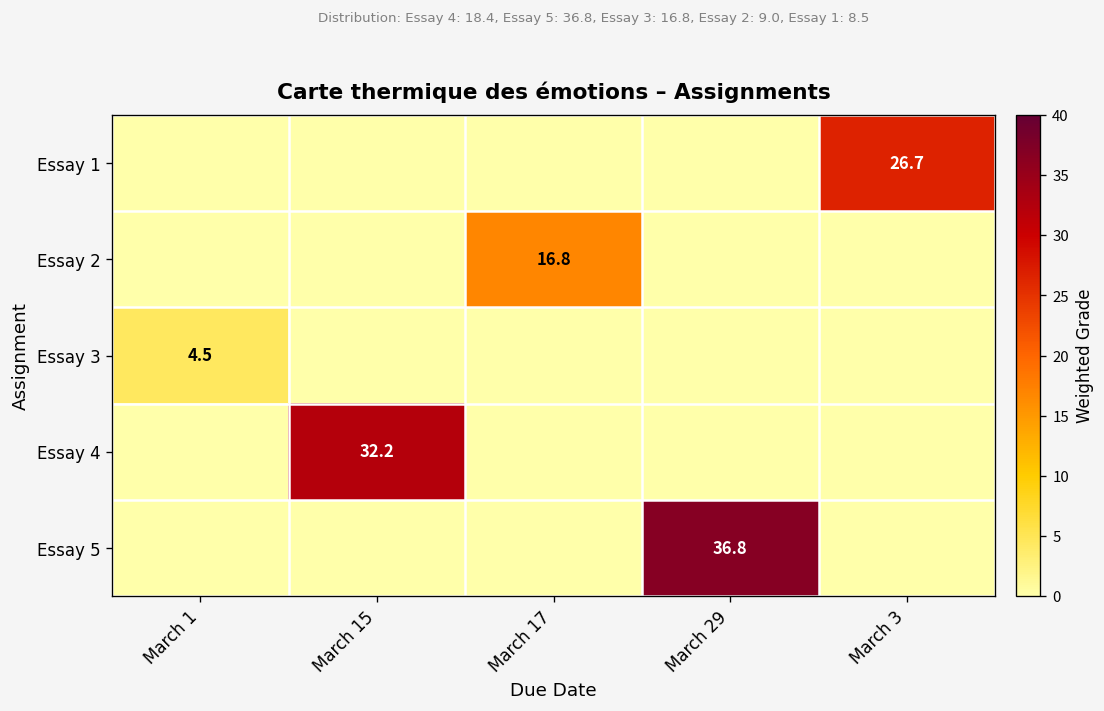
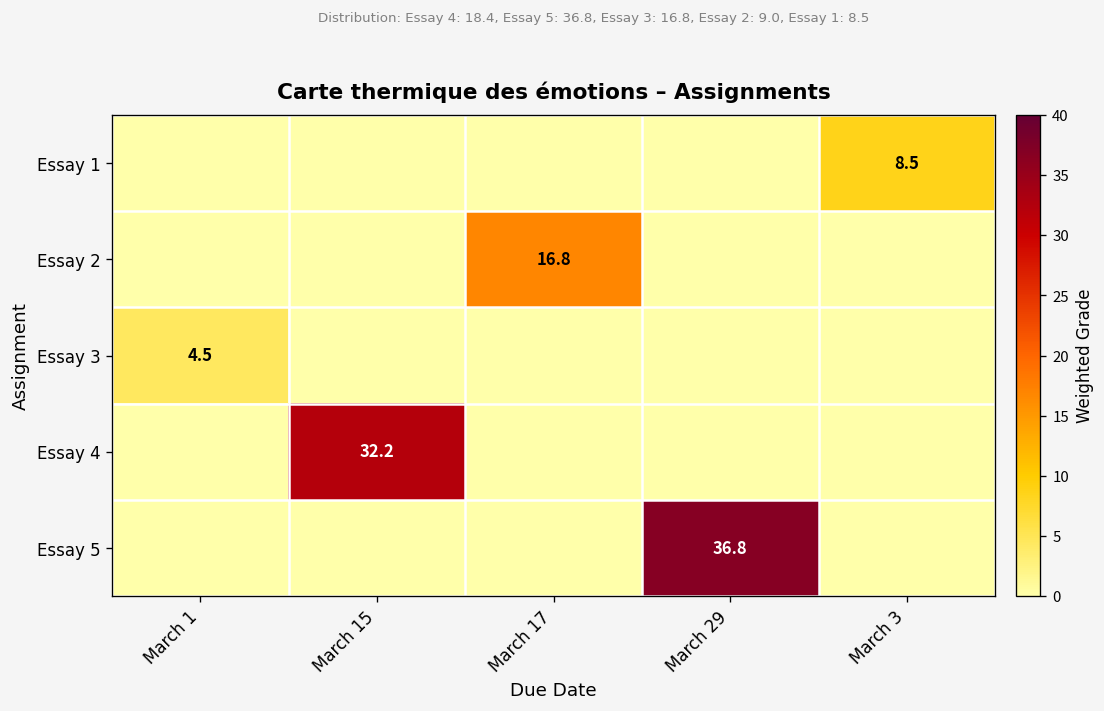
Essay 1, March 3: 26.7 -> 8.5
